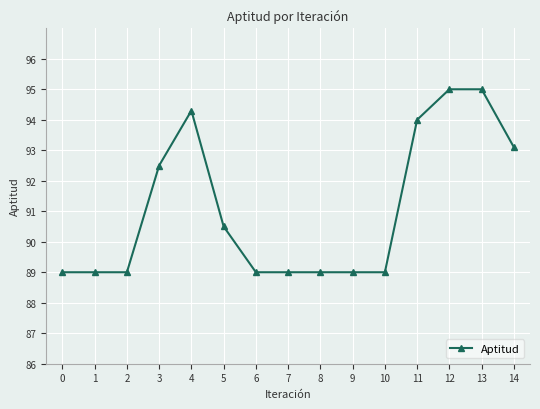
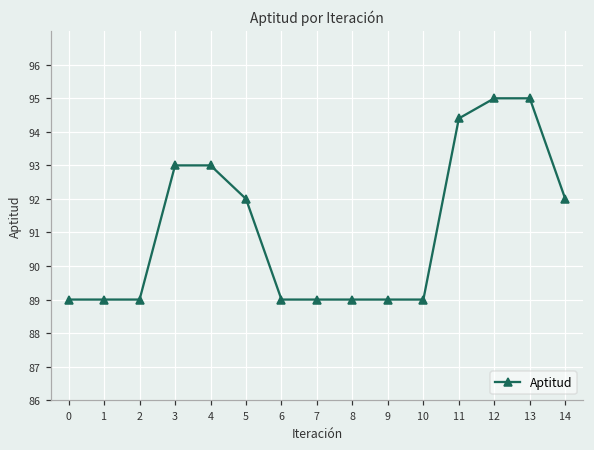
3: 92.5 -> 93.0
4: 94.3 -> 93.0
5: 90.5 -> 92.0
11: 94.0 -> 94.4
14: 93.1 -> 92.0
